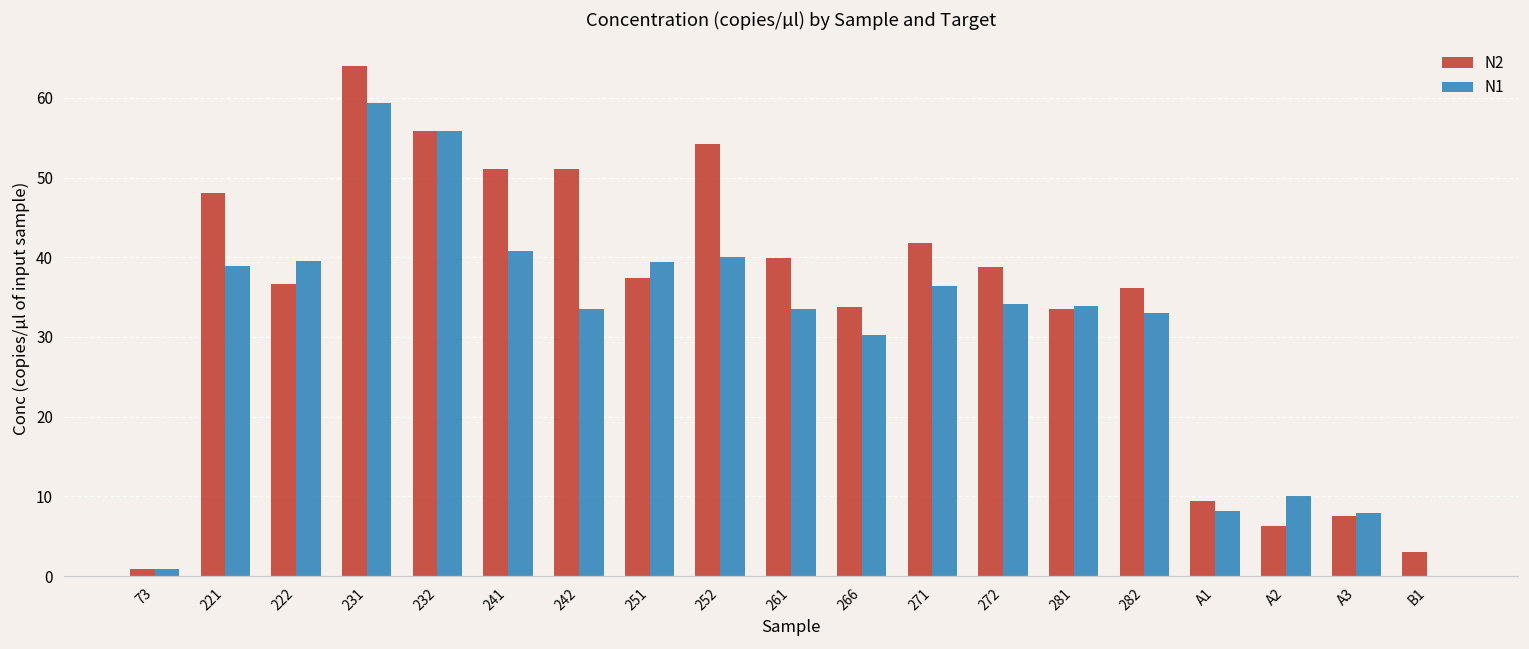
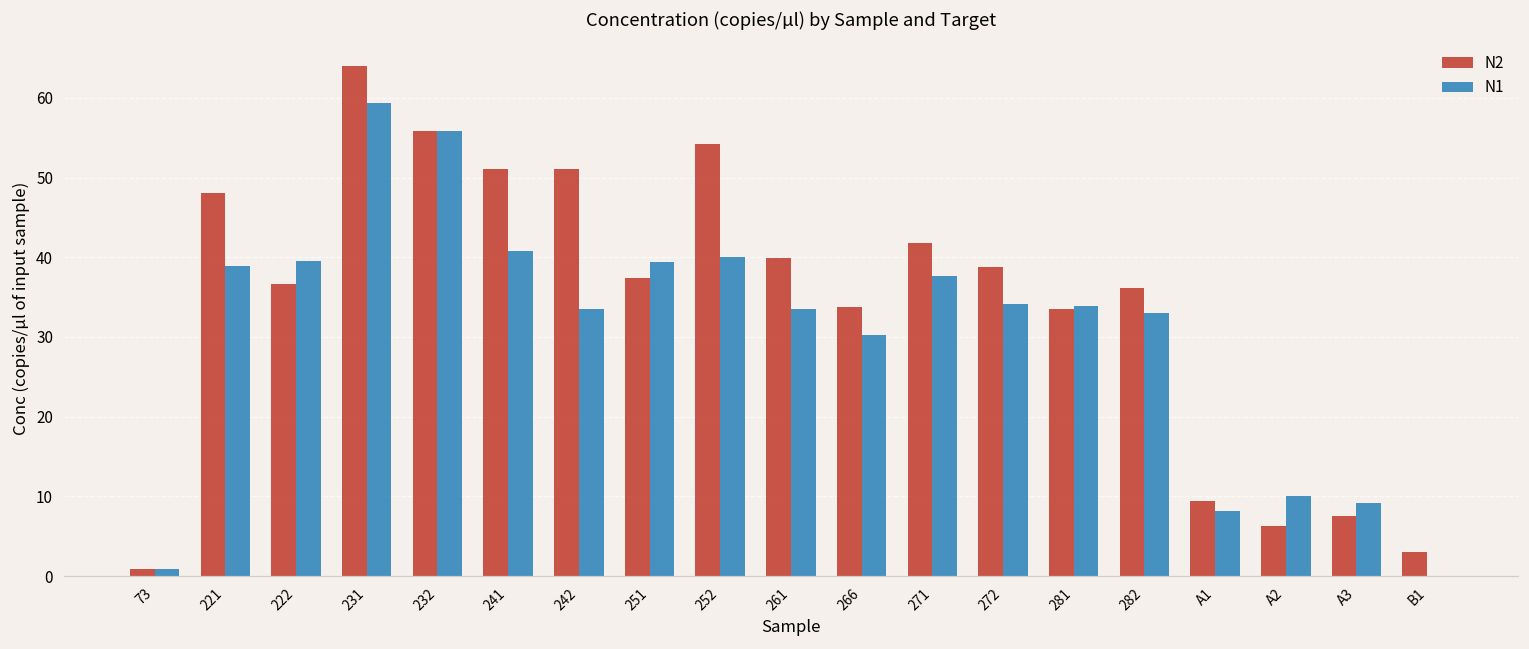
N1, 271: 36 -> 38
N1, A3: 8 -> 9
